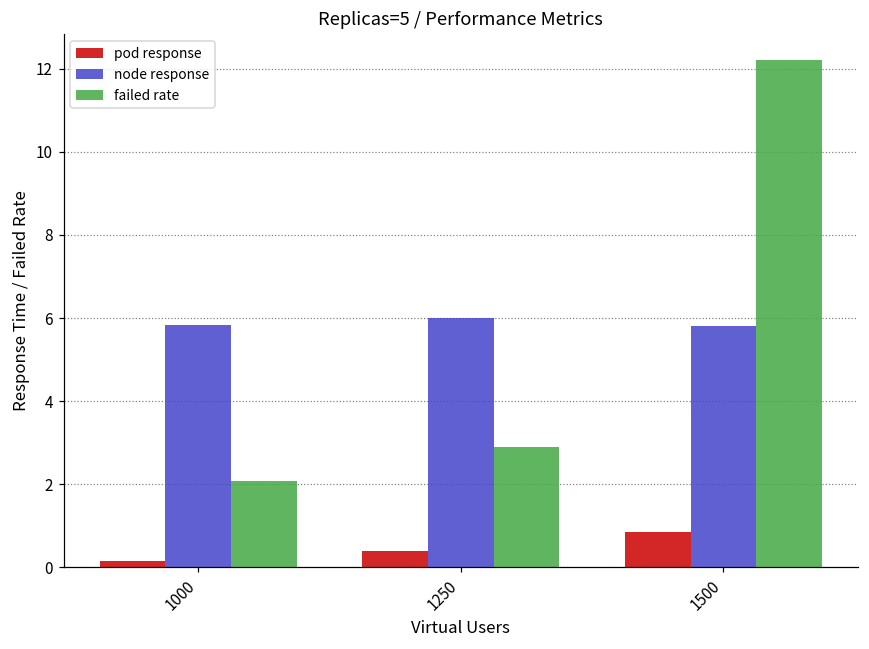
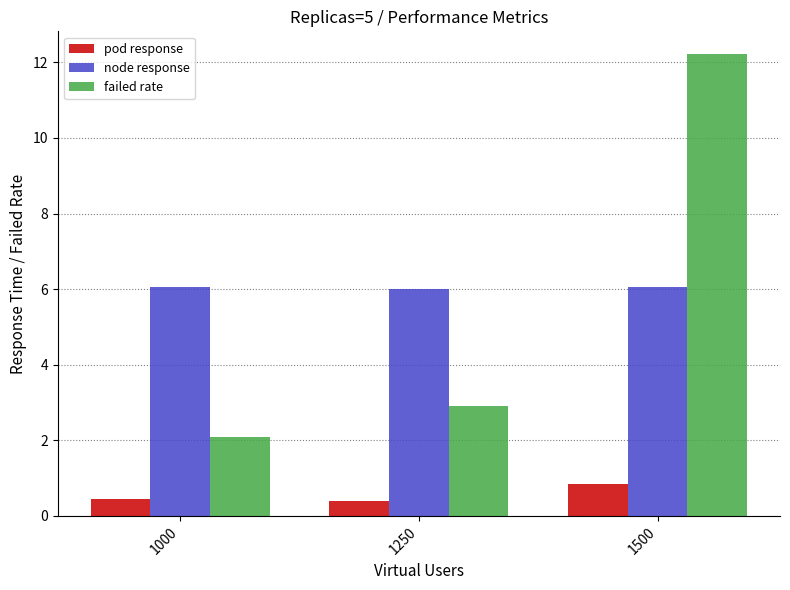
pod response, 1000: 0.2 -> 0.5
node response, 1000: 5.8 -> 6.1
node response, 1500: 5.8 -> 6.1
